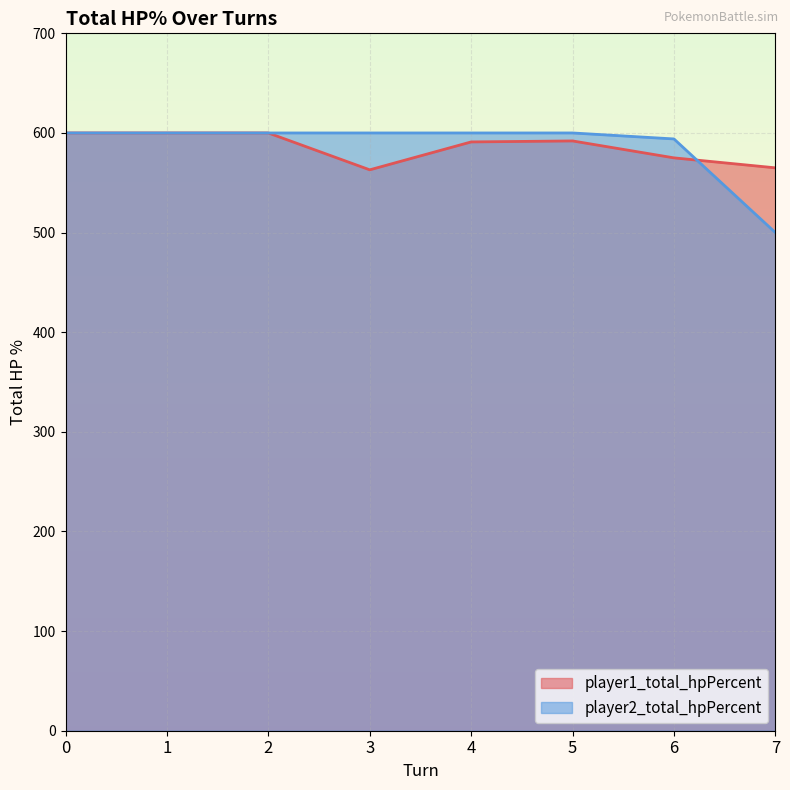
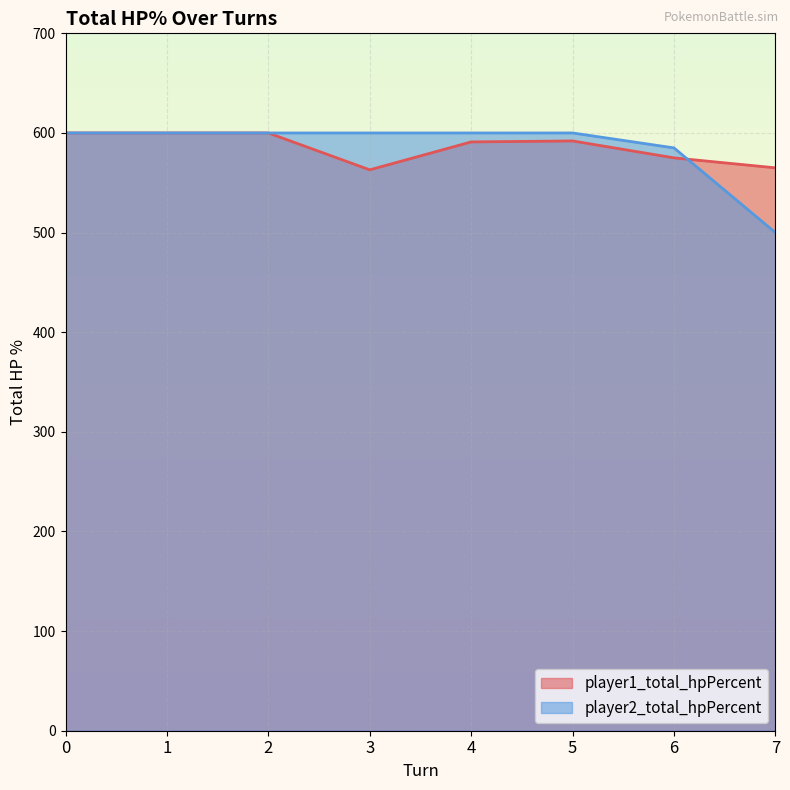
player2_total_hpPercent, 6: 594 -> 585
